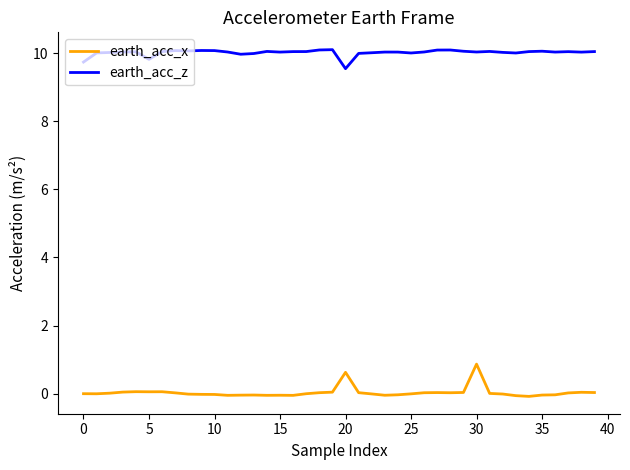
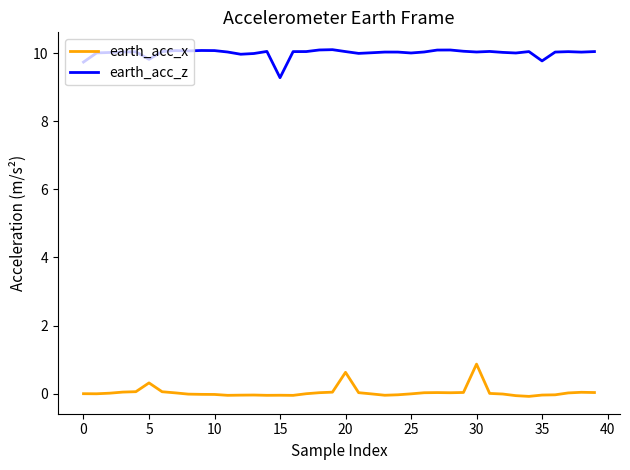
earth_acc_x, 5: 0.1 -> 0.3
earth_acc_z, 15: 10.0 -> 9.3
earth_acc_z, 20: 9.5 -> 10.0
earth_acc_z, 35: 10.1 -> 9.8
